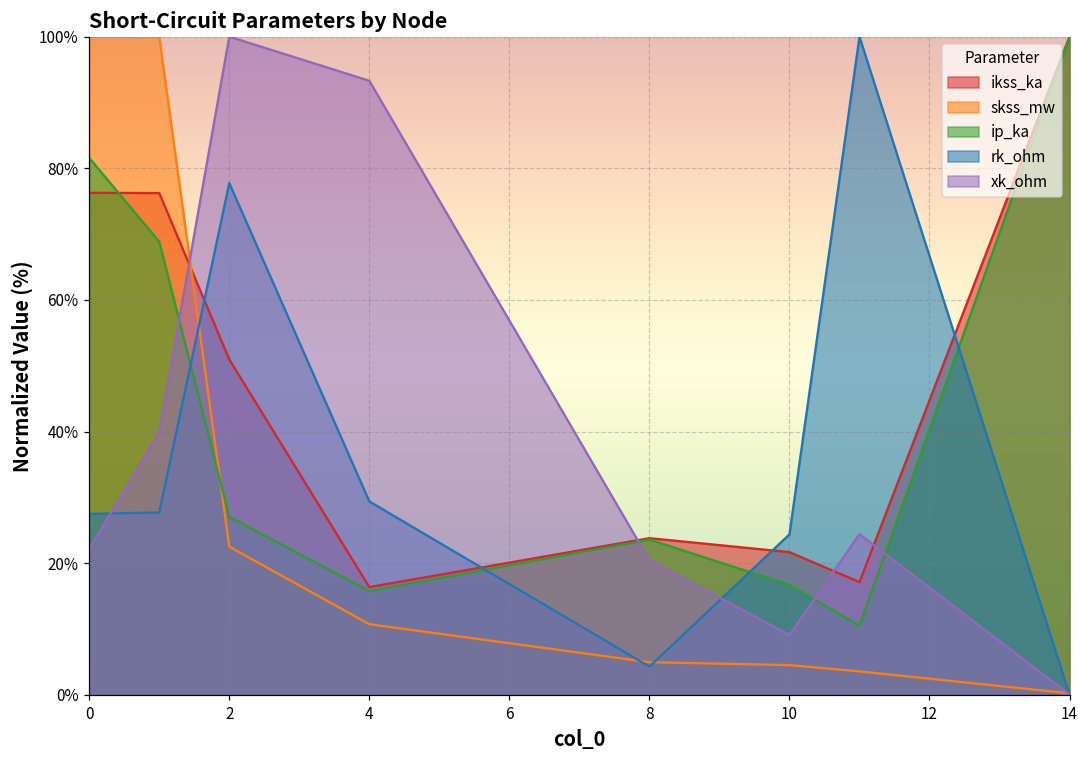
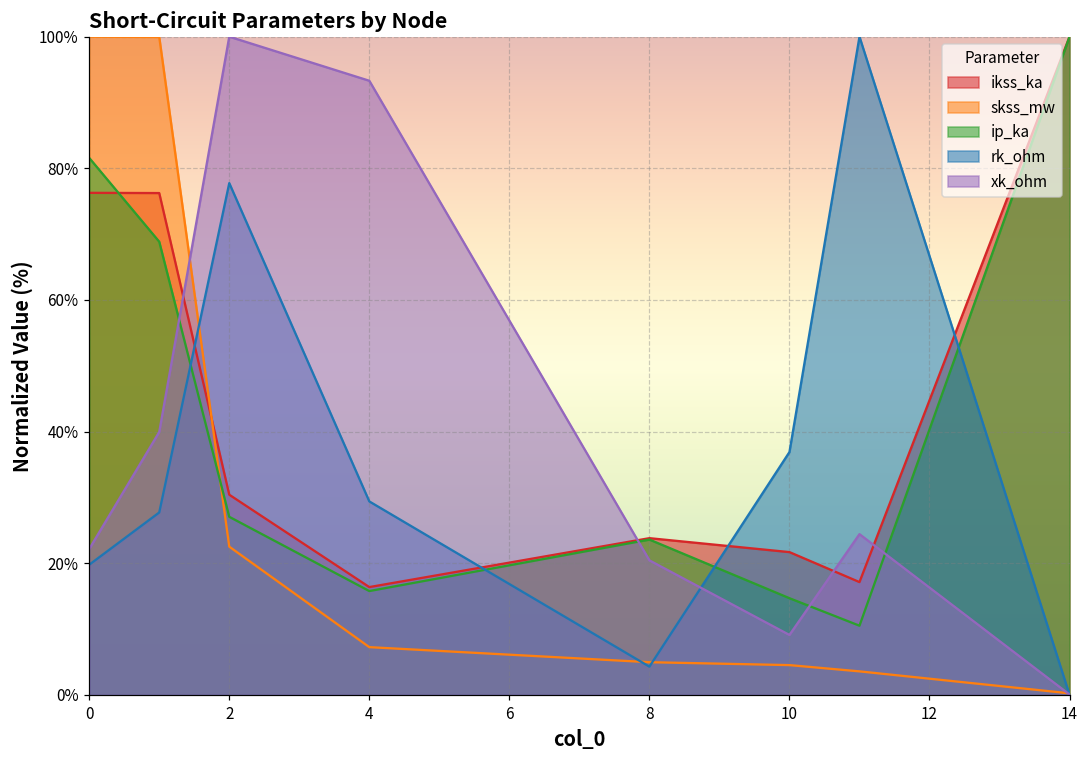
rk_ohm, 0: 28% -> 20%
ikss_ka, 2: 51% -> 30%
skss_mw, 4: 11% -> 7%
ip_ka, 10: 17% -> 15%
rk_ohm, 10: 24% -> 37%
